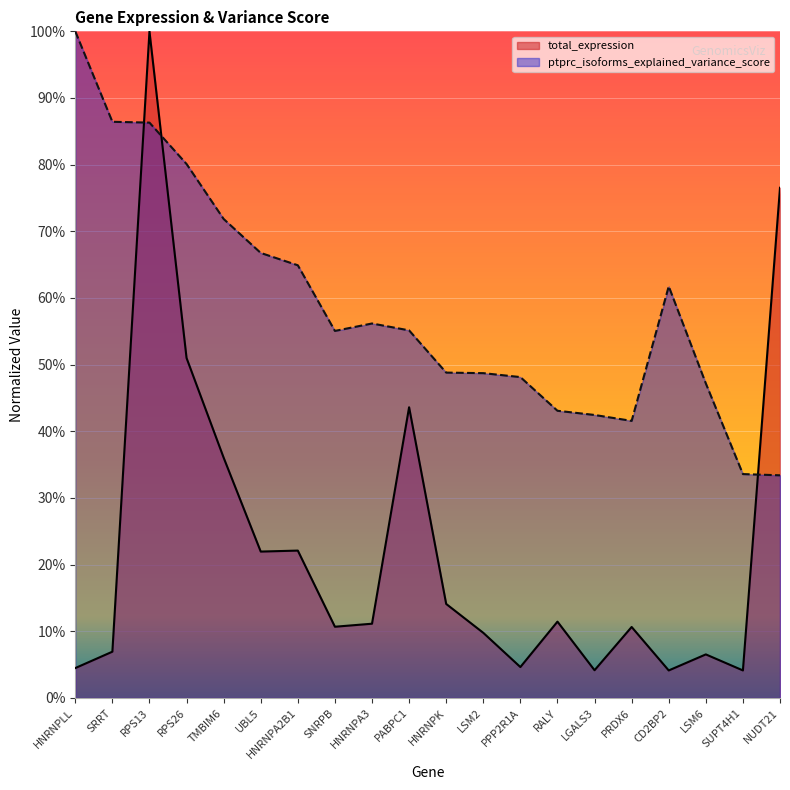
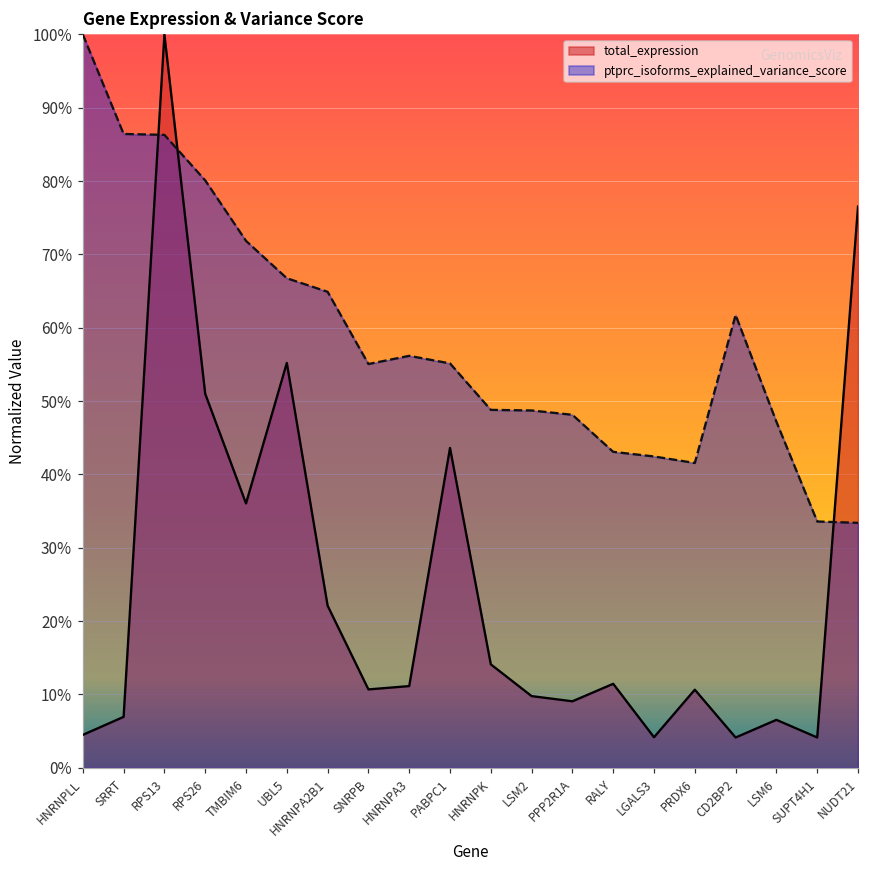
total_expression, UBL5: 22% -> 55%
total_expression, PPP2R1A: 5% -> 9%
